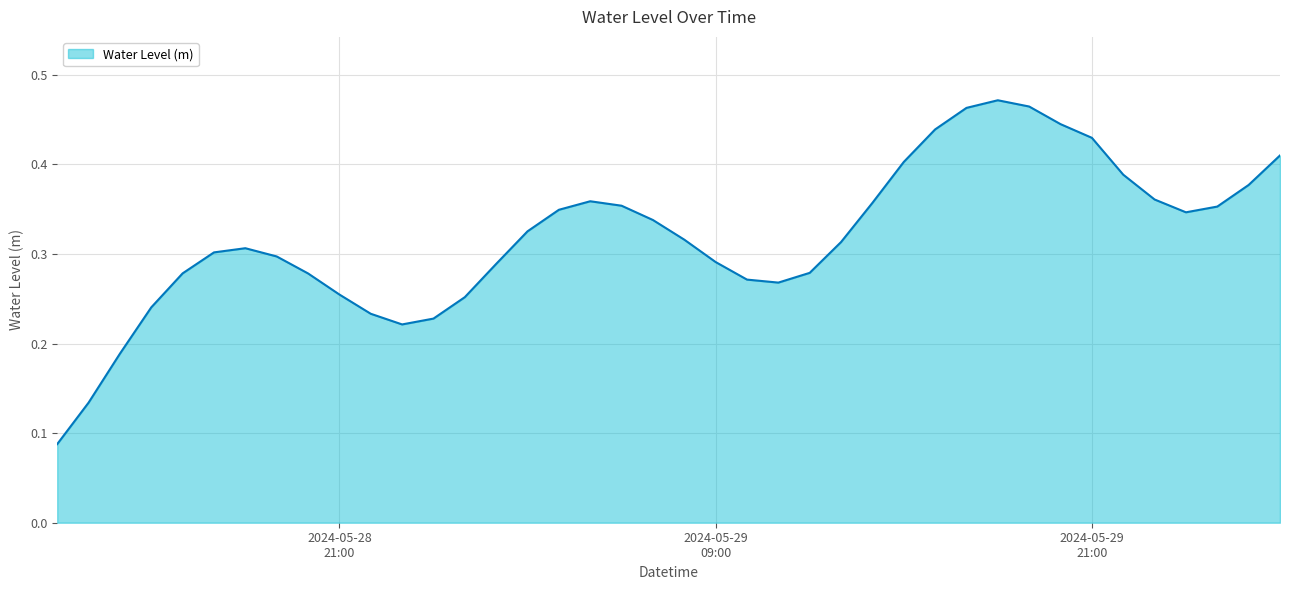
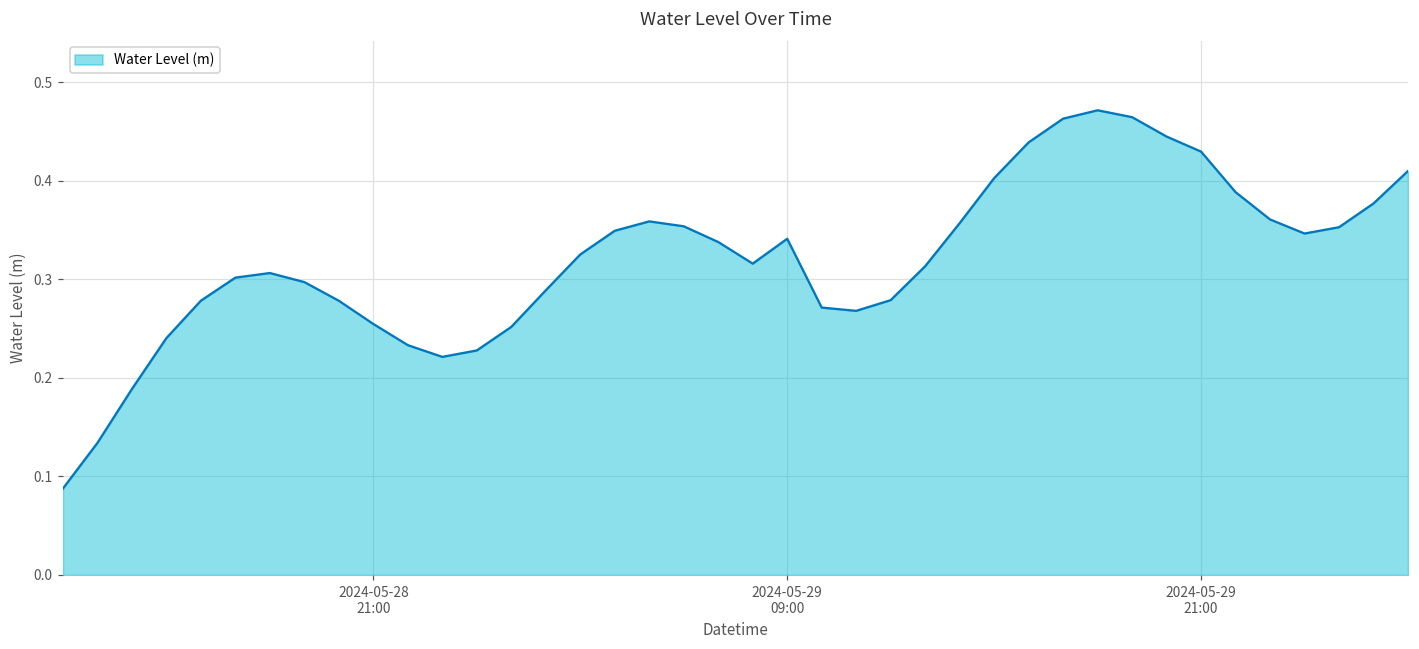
2024-05-29 09:00: 0.29 -> 0.34
